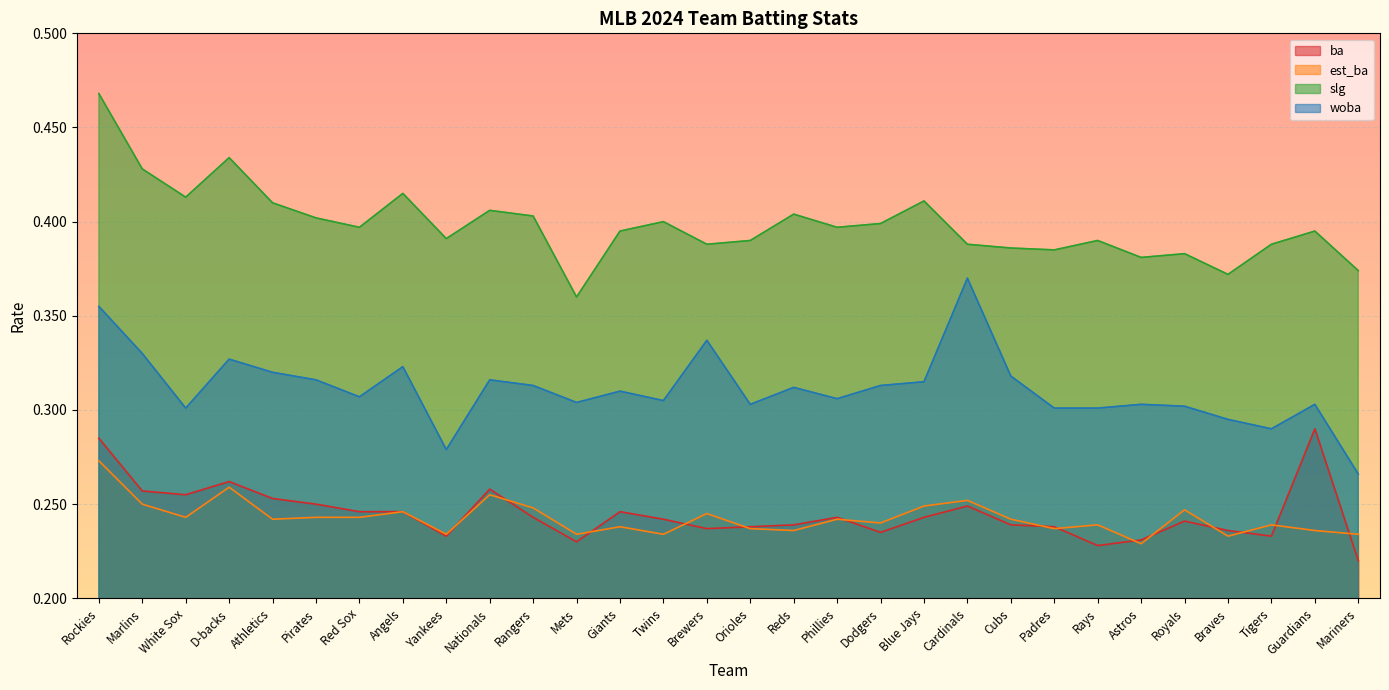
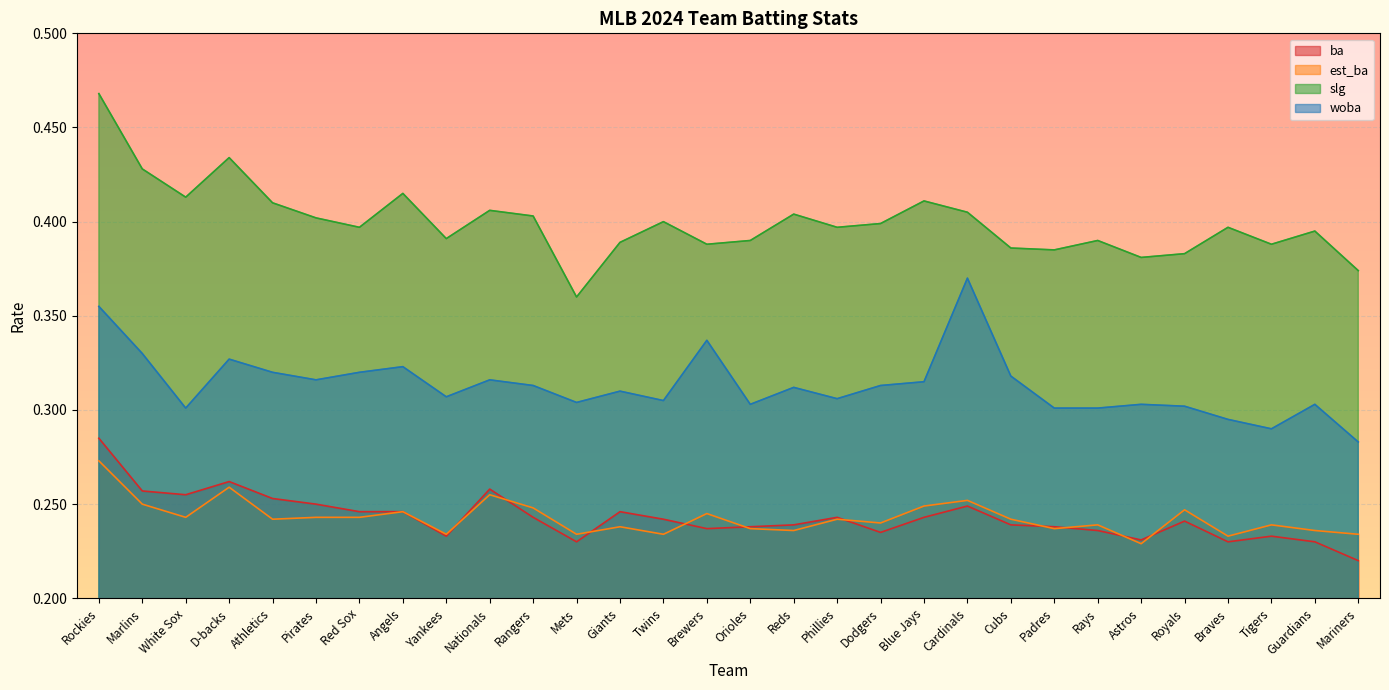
woba, Red Sox: 0.307 -> 0.320
woba, Yankees: 0.279 -> 0.307
slg, Giants: 0.395 -> 0.389
slg, Cardinals: 0.388 -> 0.405
ba, Rays: 0.228 -> 0.236
ba, Braves: 0.236 -> 0.230
slg, Braves: 0.372 -> 0.397
ba, Guardians: 0.29 -> 0.23
woba, Mariners: 0.266 -> 0.283
